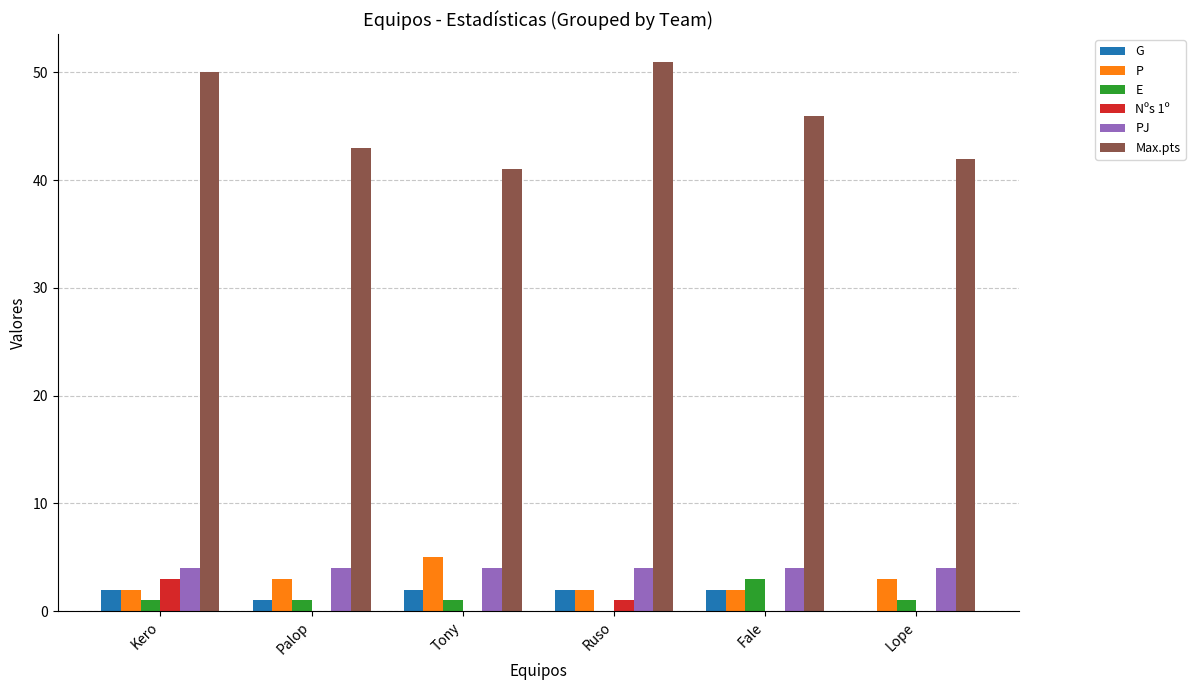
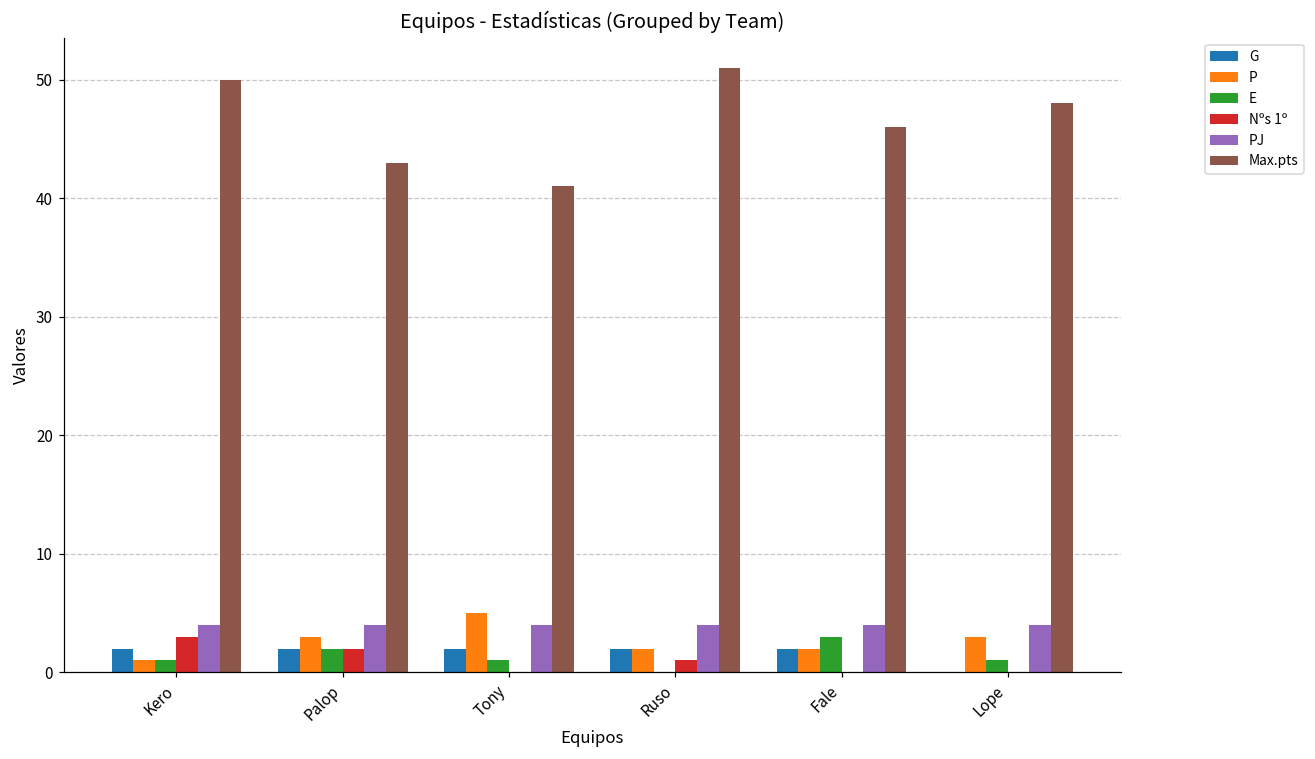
P, Kero: 2 -> 1
G, Palop: 1 -> 2
E, Palop: 1 -> 2
Nºs 1º, Palop: 0 -> 2
Max.pts, Lope: 42 -> 48
